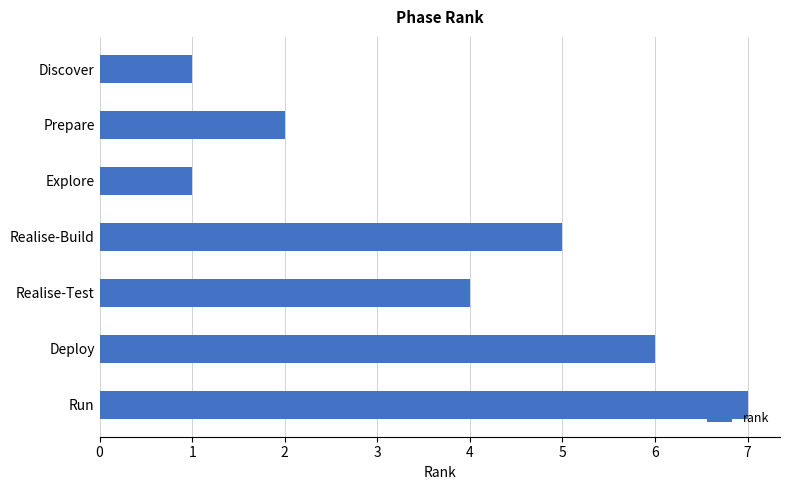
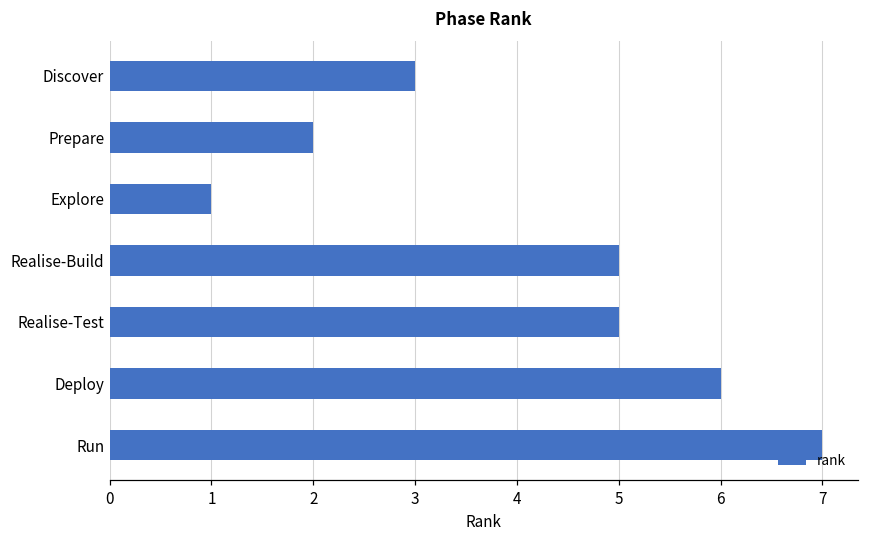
Discover: 1 -> 3
Realise-Test: 4 -> 5
